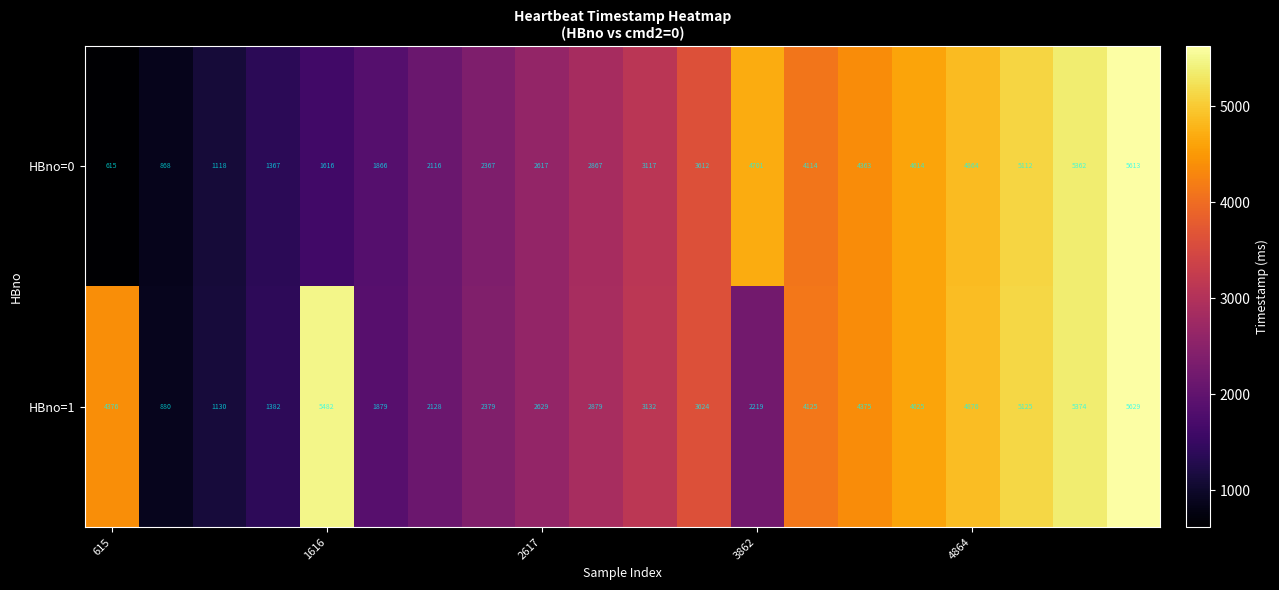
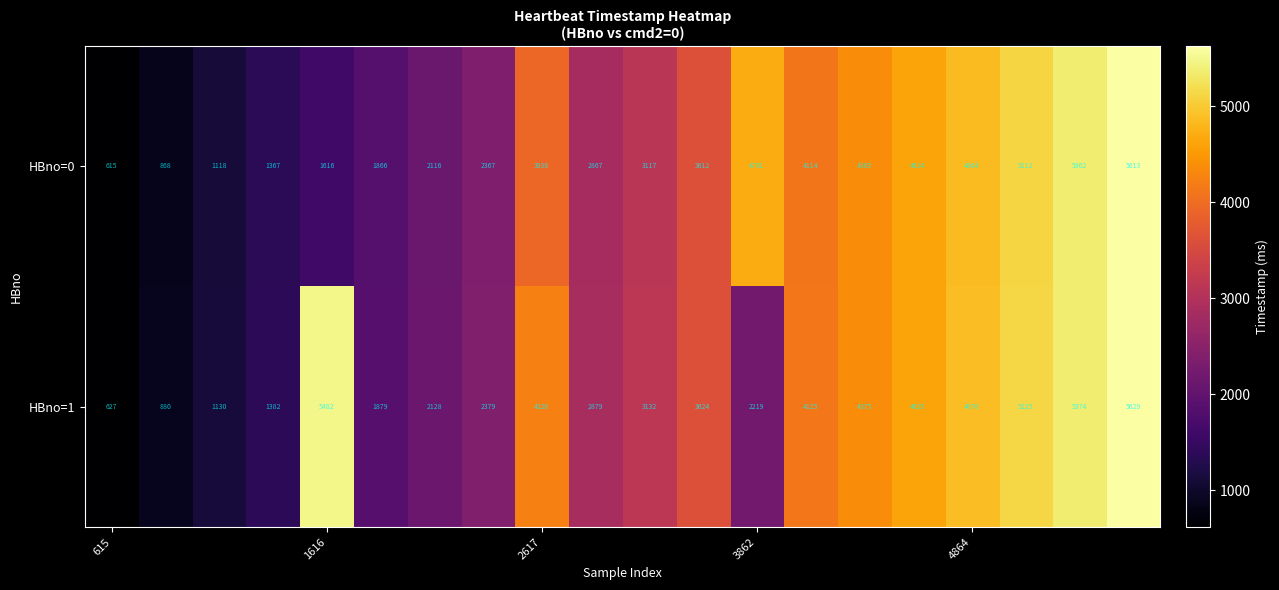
HBno=0, 2617: 2617 -> 3938
HBno=1, 615: 4376 -> 627
HBno=1, 2617: 2629 -> 4226
